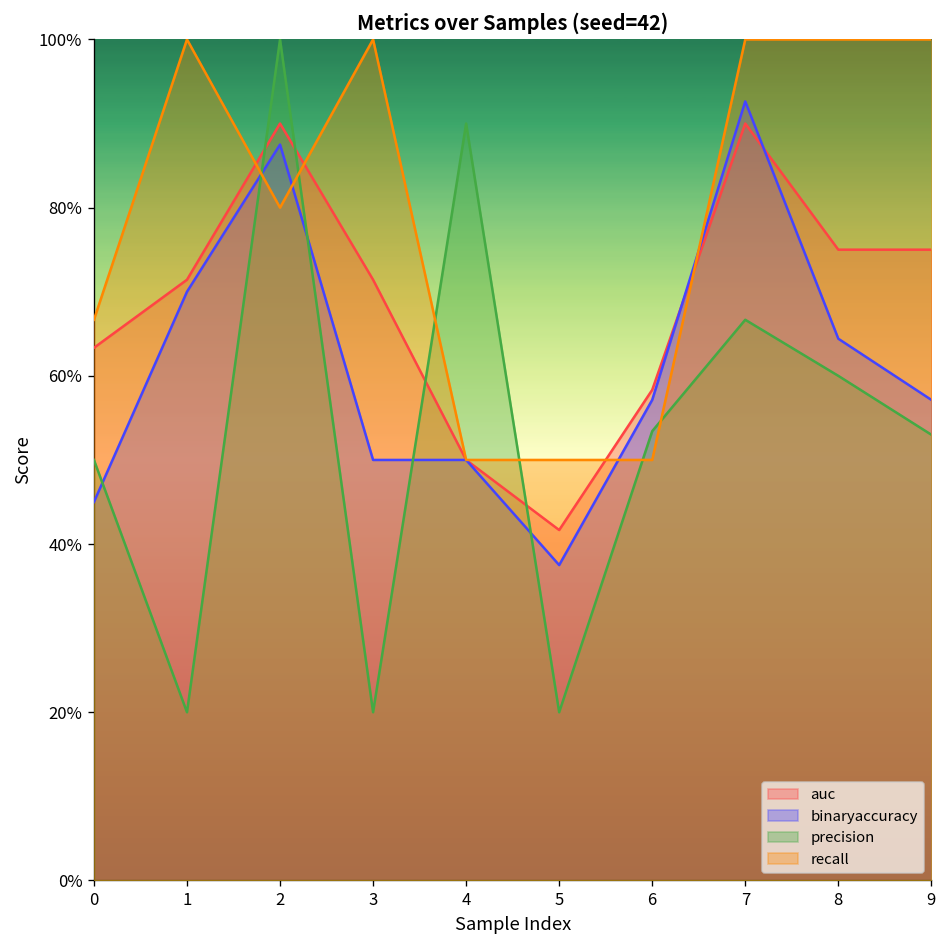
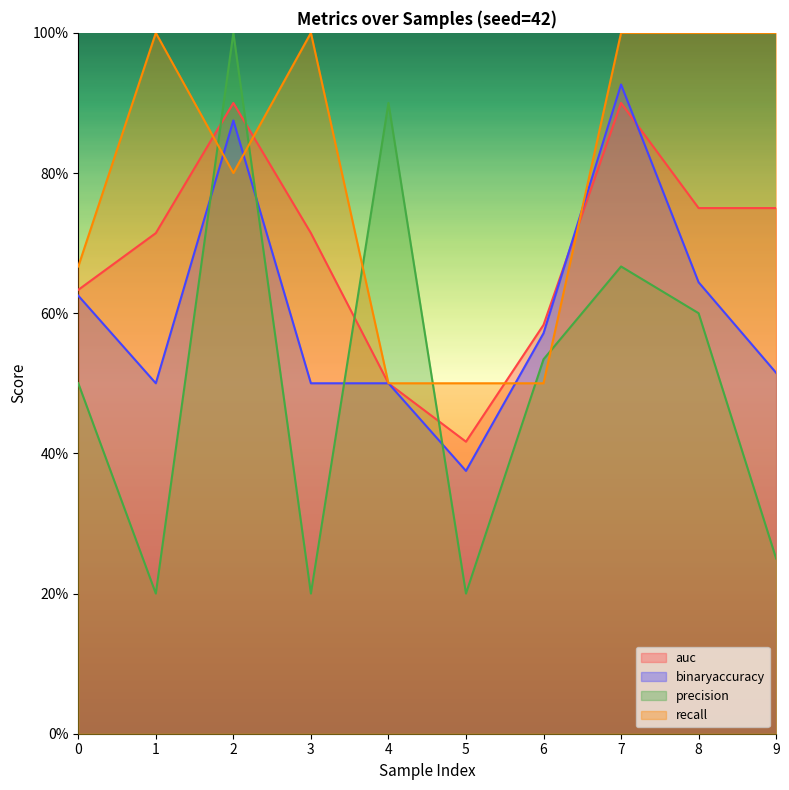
binaryaccuracy, 0: 45% -> 63%
binaryaccuracy, 1: 70% -> 50%
binaryaccuracy, 9: 57% -> 51%
precision, 9: 53% -> 25%
